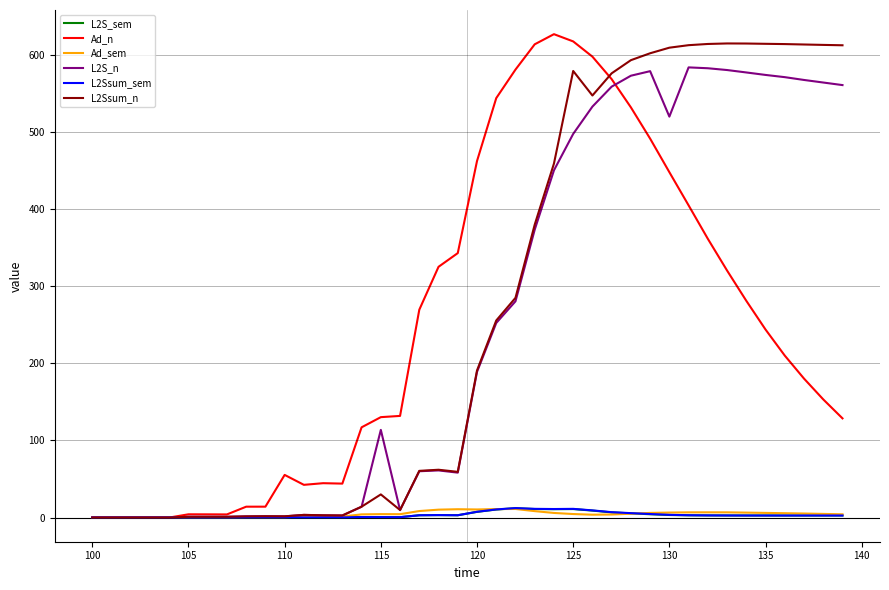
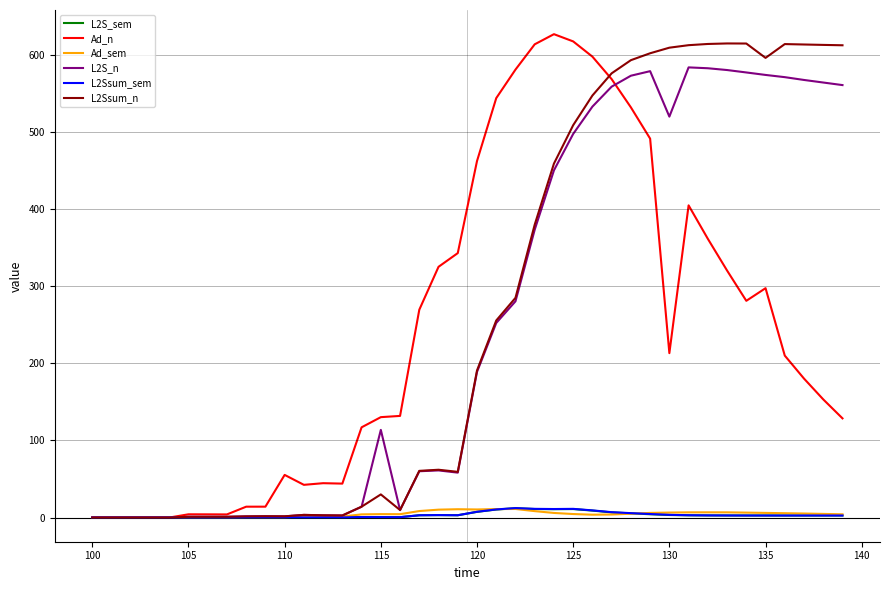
L2Ssum_n, 125: 580 -> 510
Ad_n, 130: 450 -> 210
Ad_n, 135: 240 -> 300
L2Ssum_n, 135: 610 -> 600
